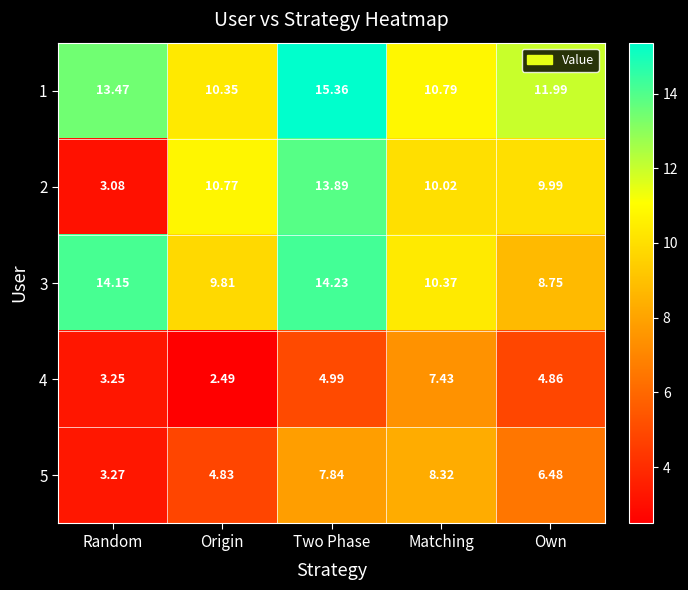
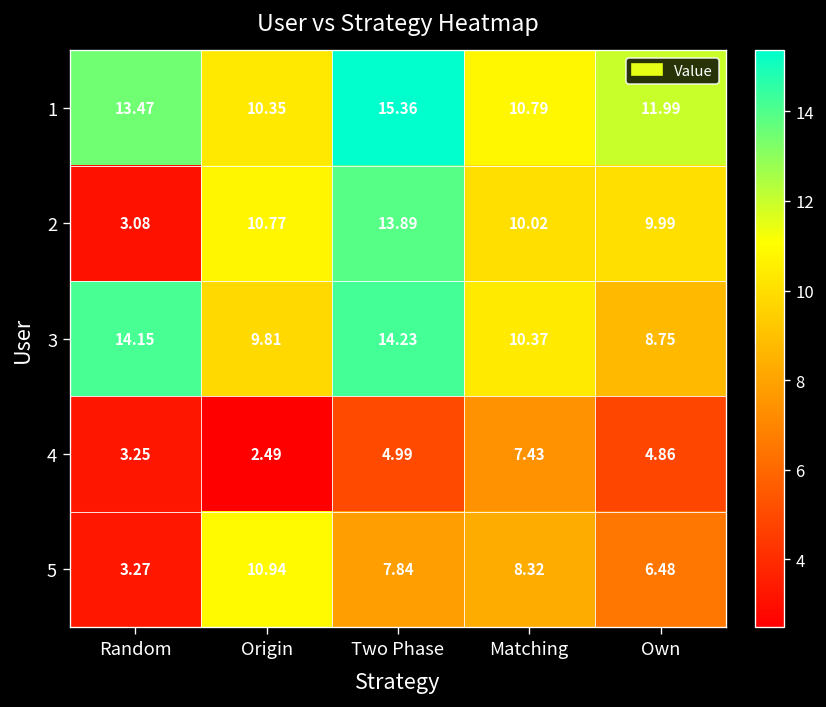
5, Origin: 4.83 -> 10.94
